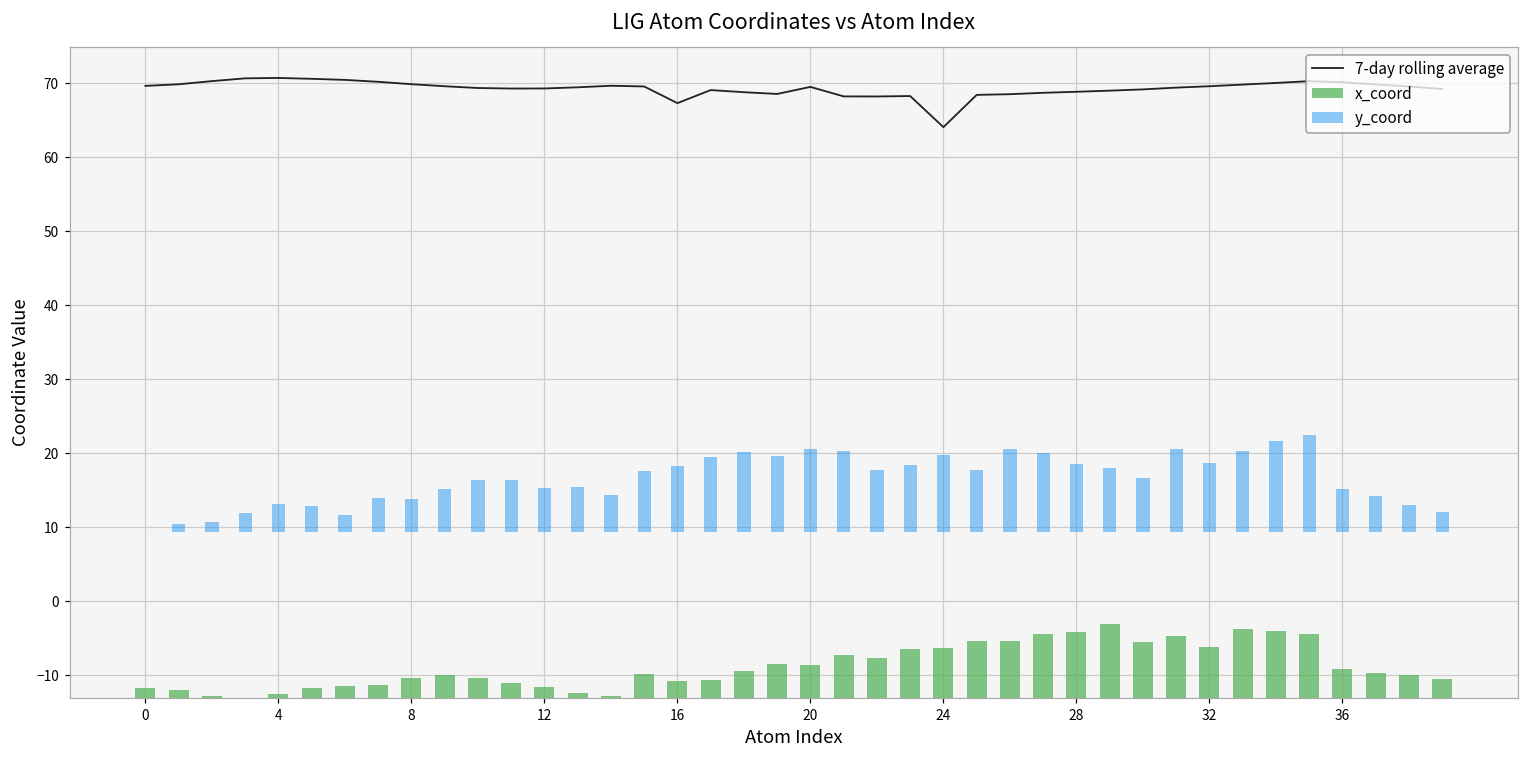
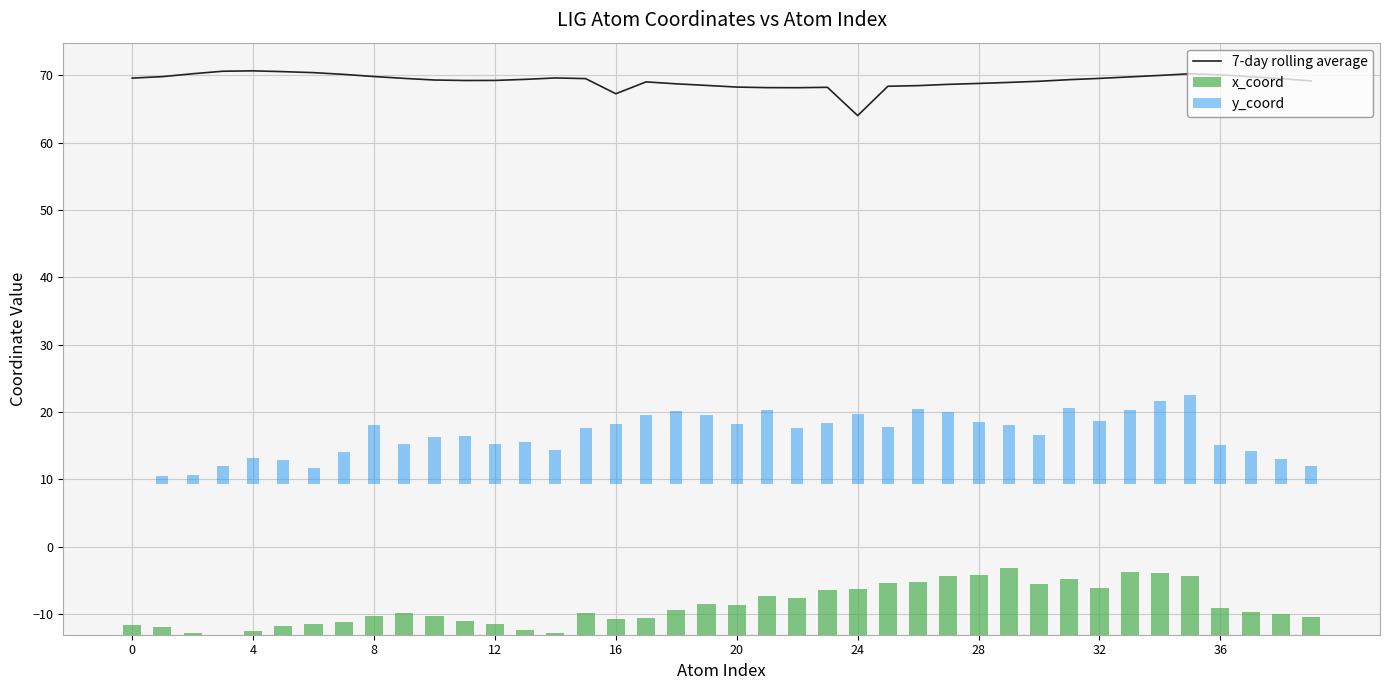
y_coord, 8: 14 -> 18
7-day rolling average, 20: 69 -> 68
y_coord, 20: 21 -> 18
